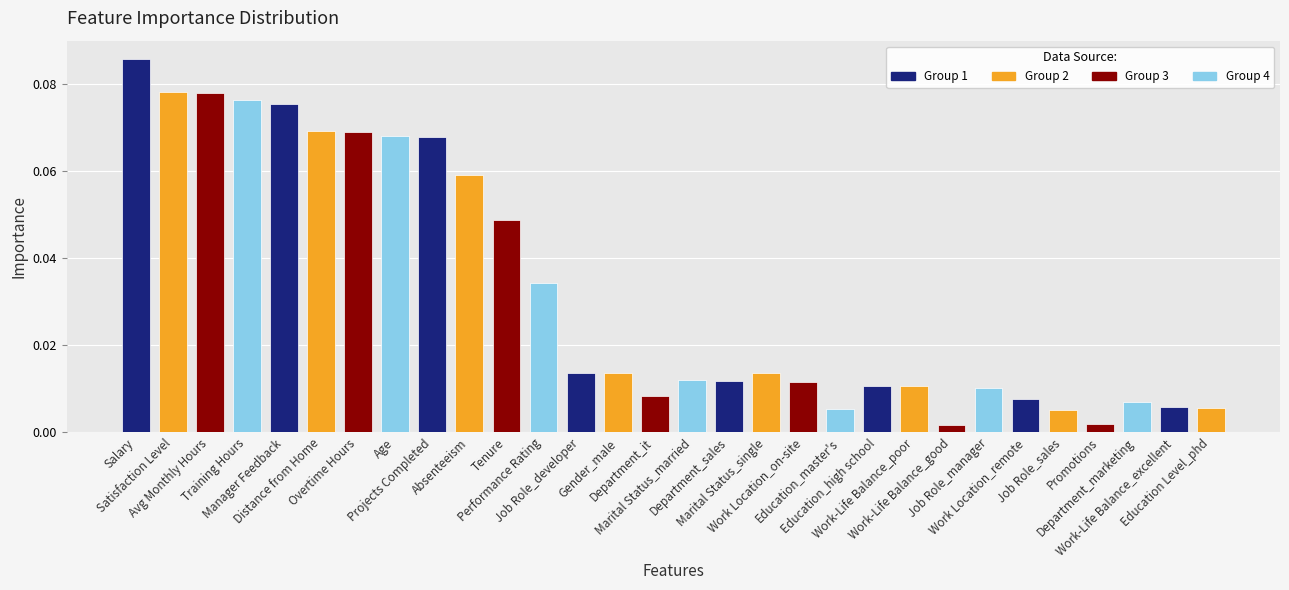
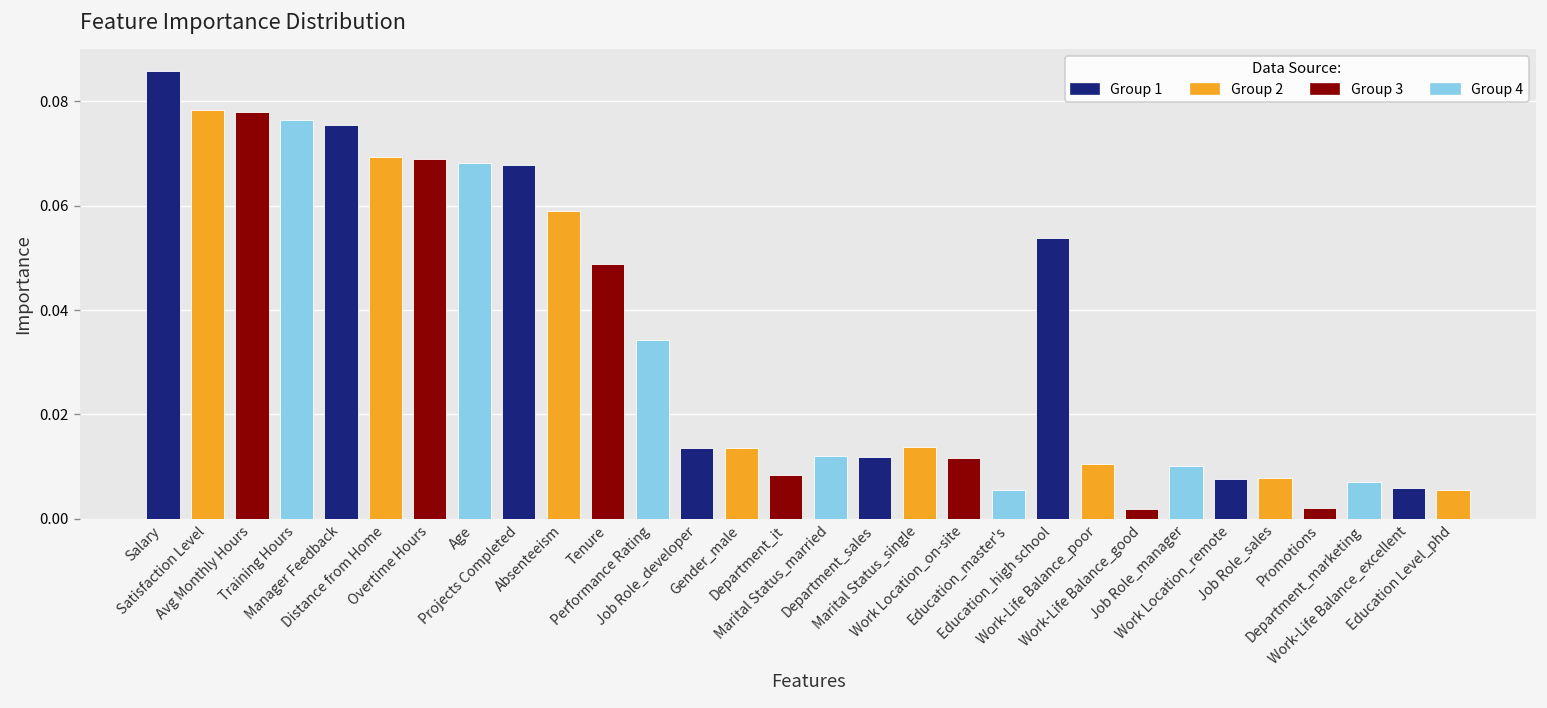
Education_high school: 0.011 -> 0.054
Job Role_sales: 0.005 -> 0.008
